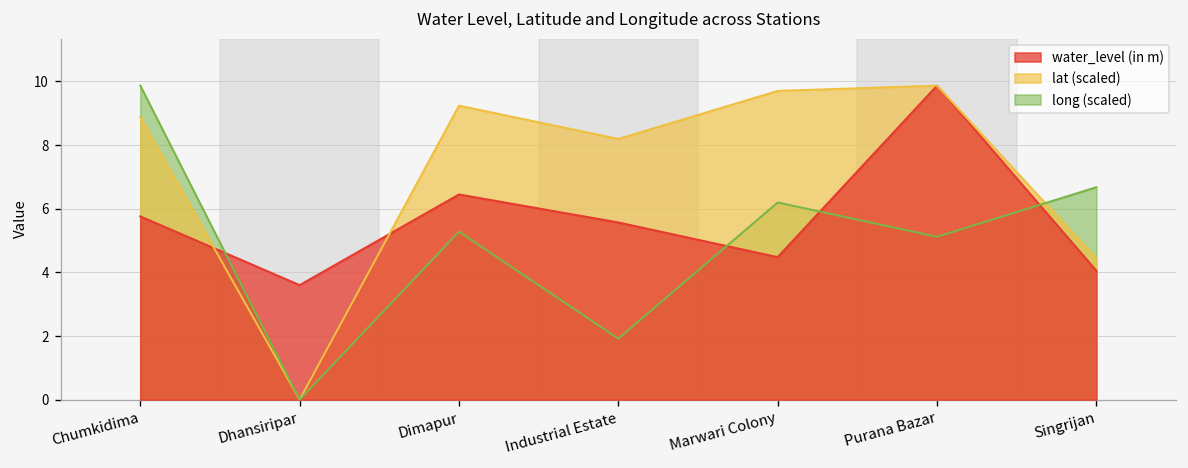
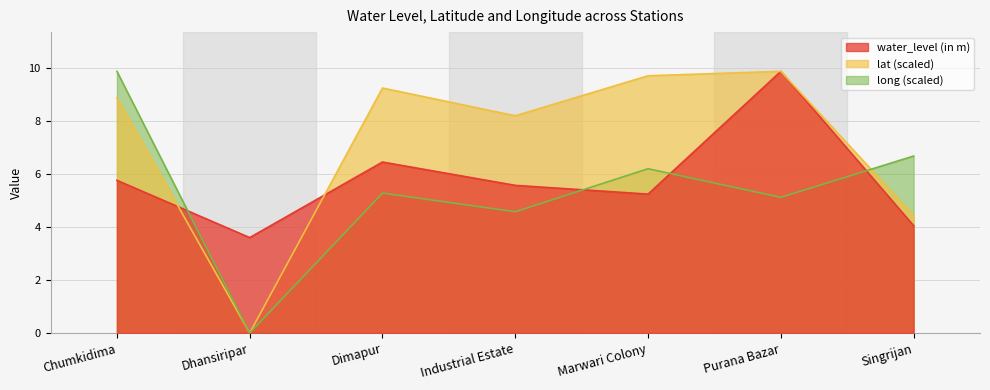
long (scaled), Industrial Estate: 1.9 -> 4.6
water_level (in m), Marwari Colony: 4.5 -> 5.2
